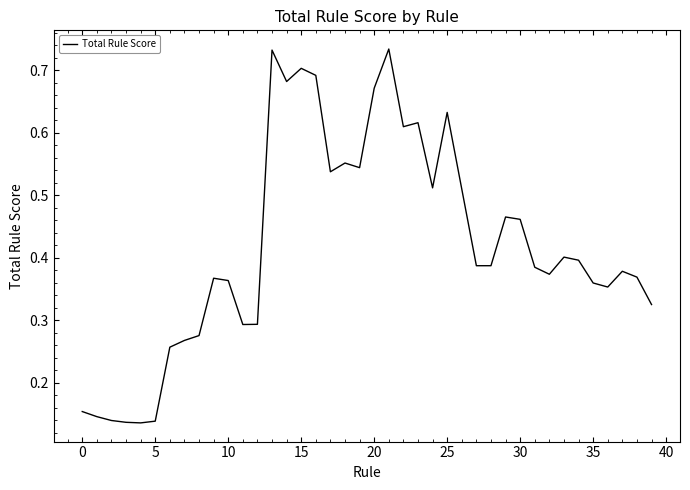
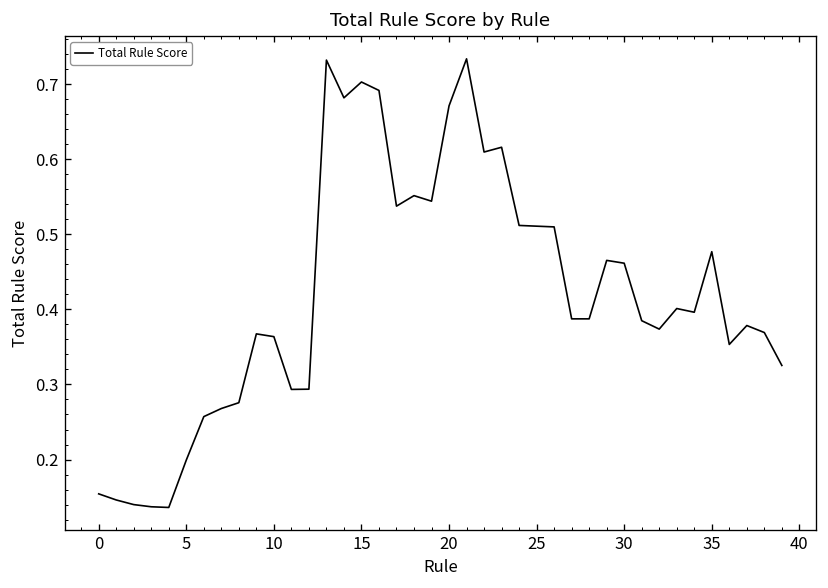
5: 0.14 -> 0.20
25: 0.63 -> 0.51
35: 0.36 -> 0.48
